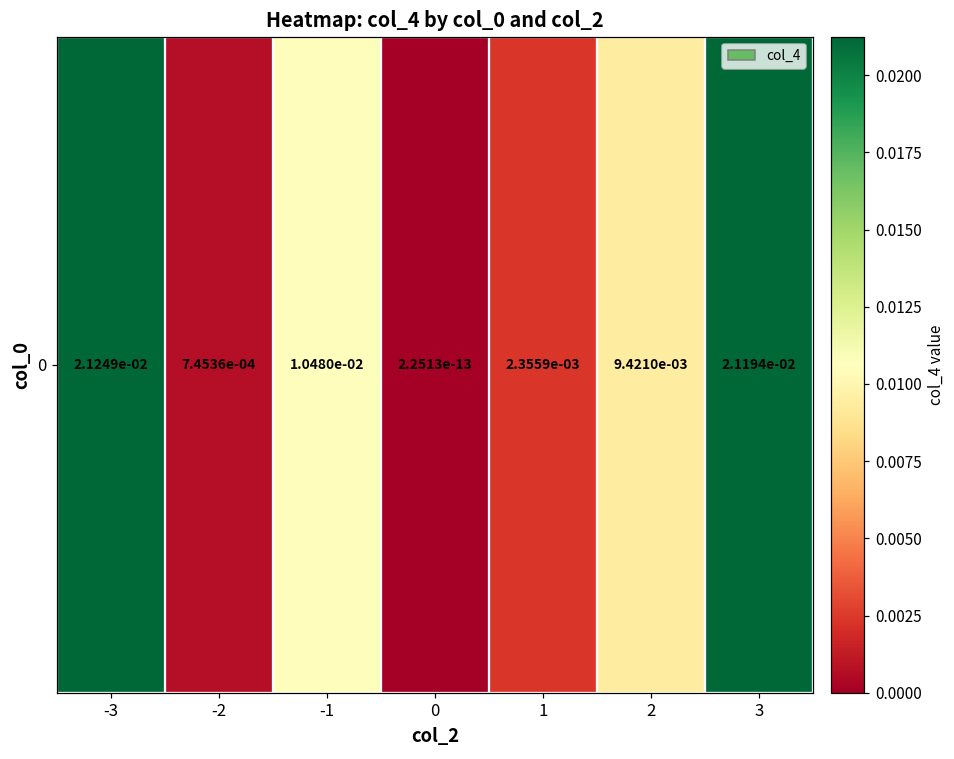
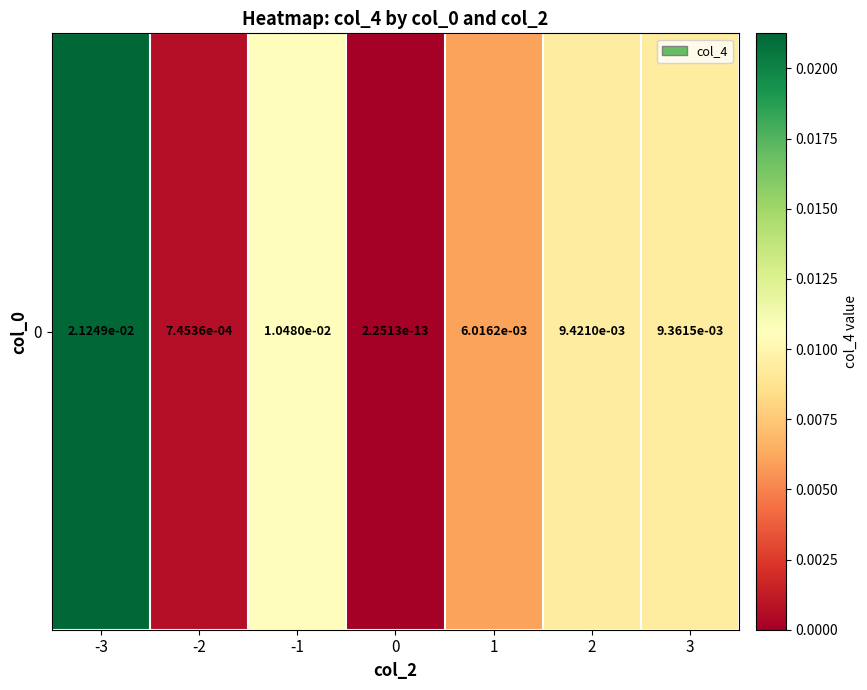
0, 1: 2.3559e-03 -> 6.0162e-03
0, 3: 2.1194e-02 -> 9.3615e-03
